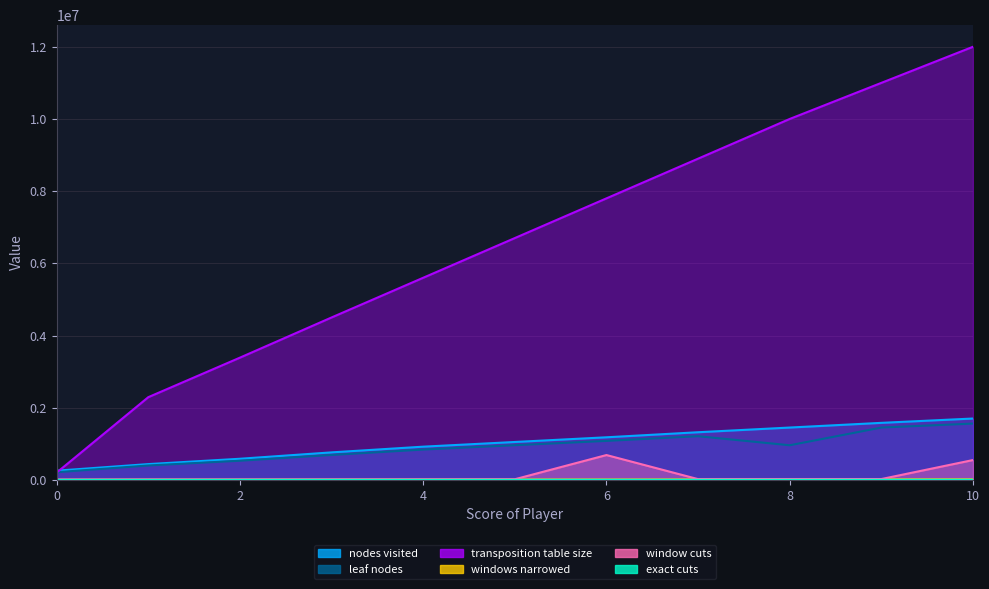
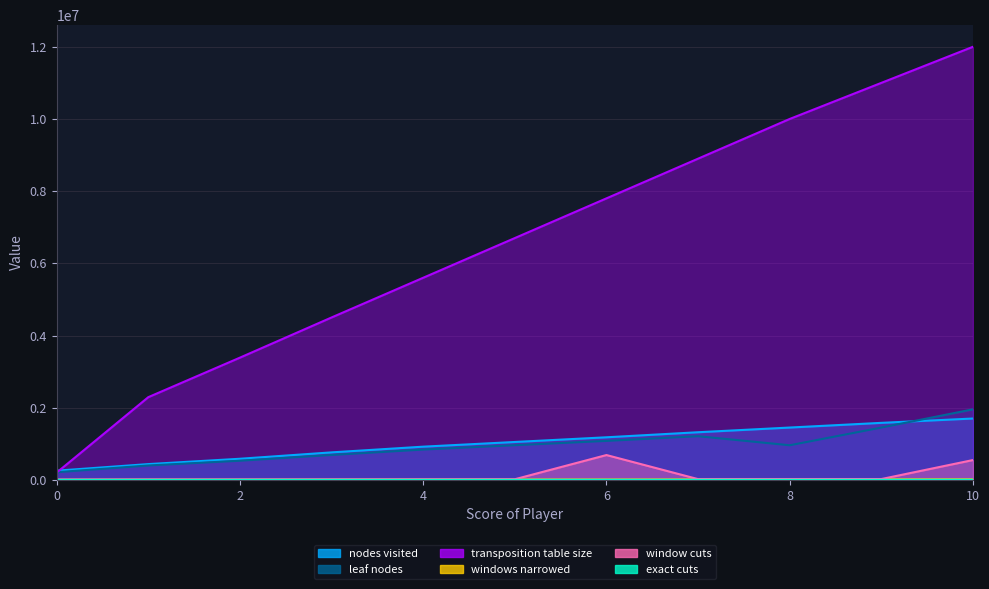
leaf nodes, 10: 1600000 -> 2000000
